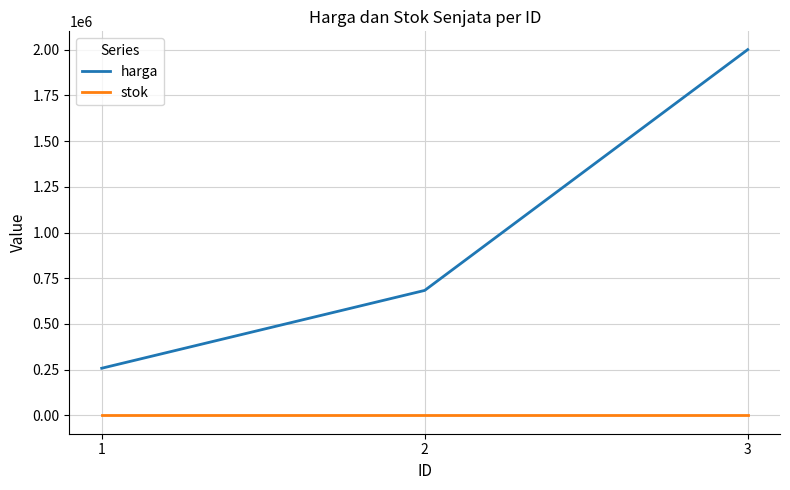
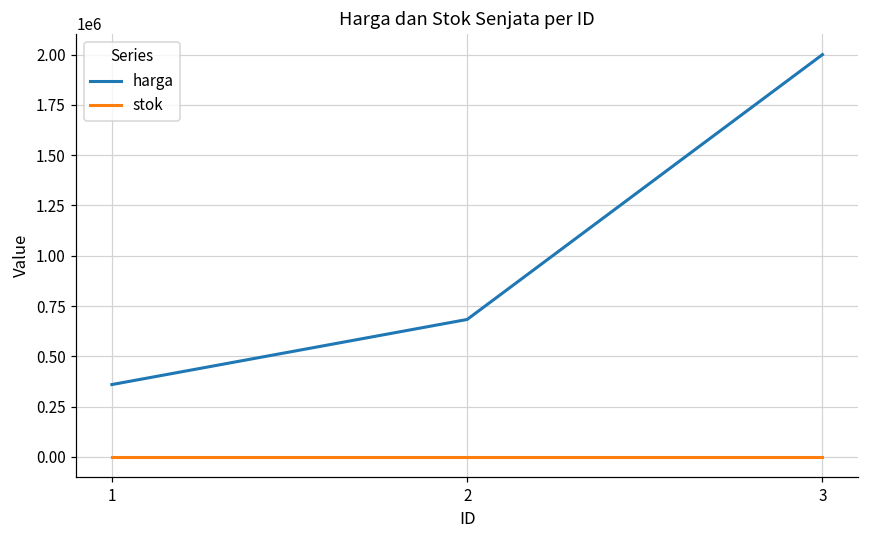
harga, 1: 260000 -> 360000
